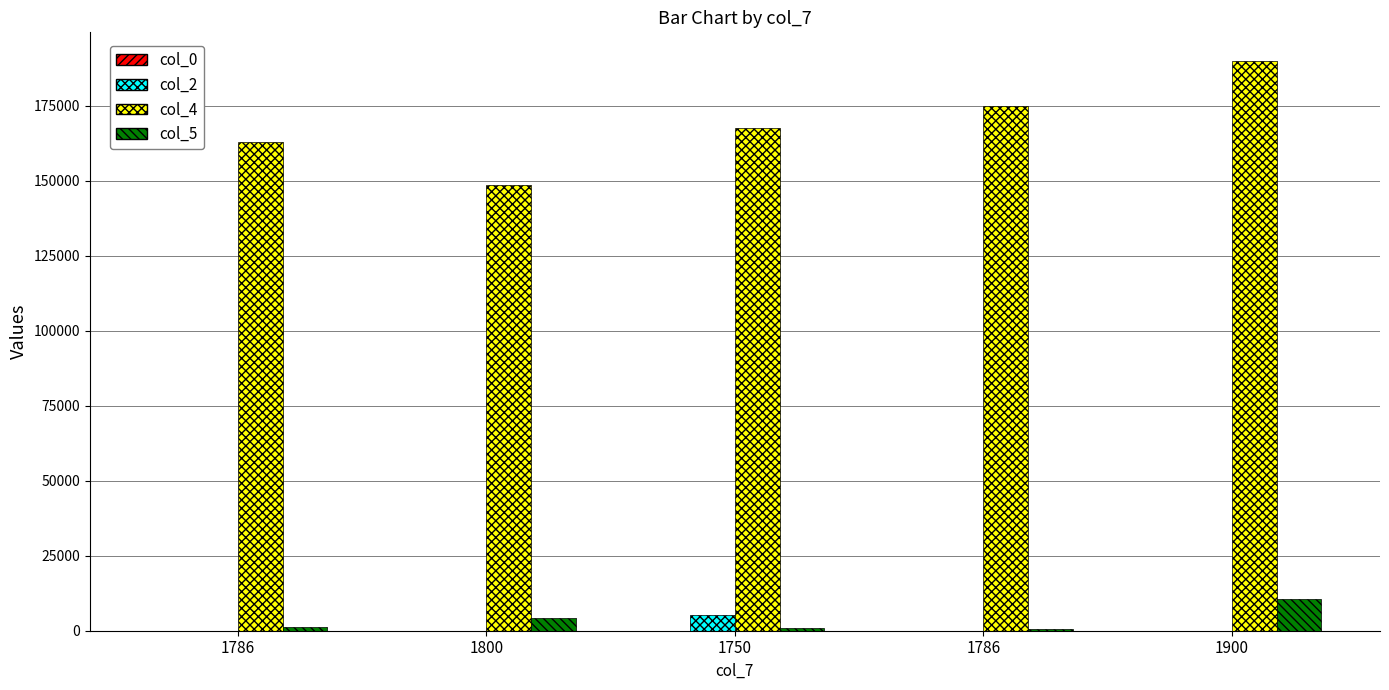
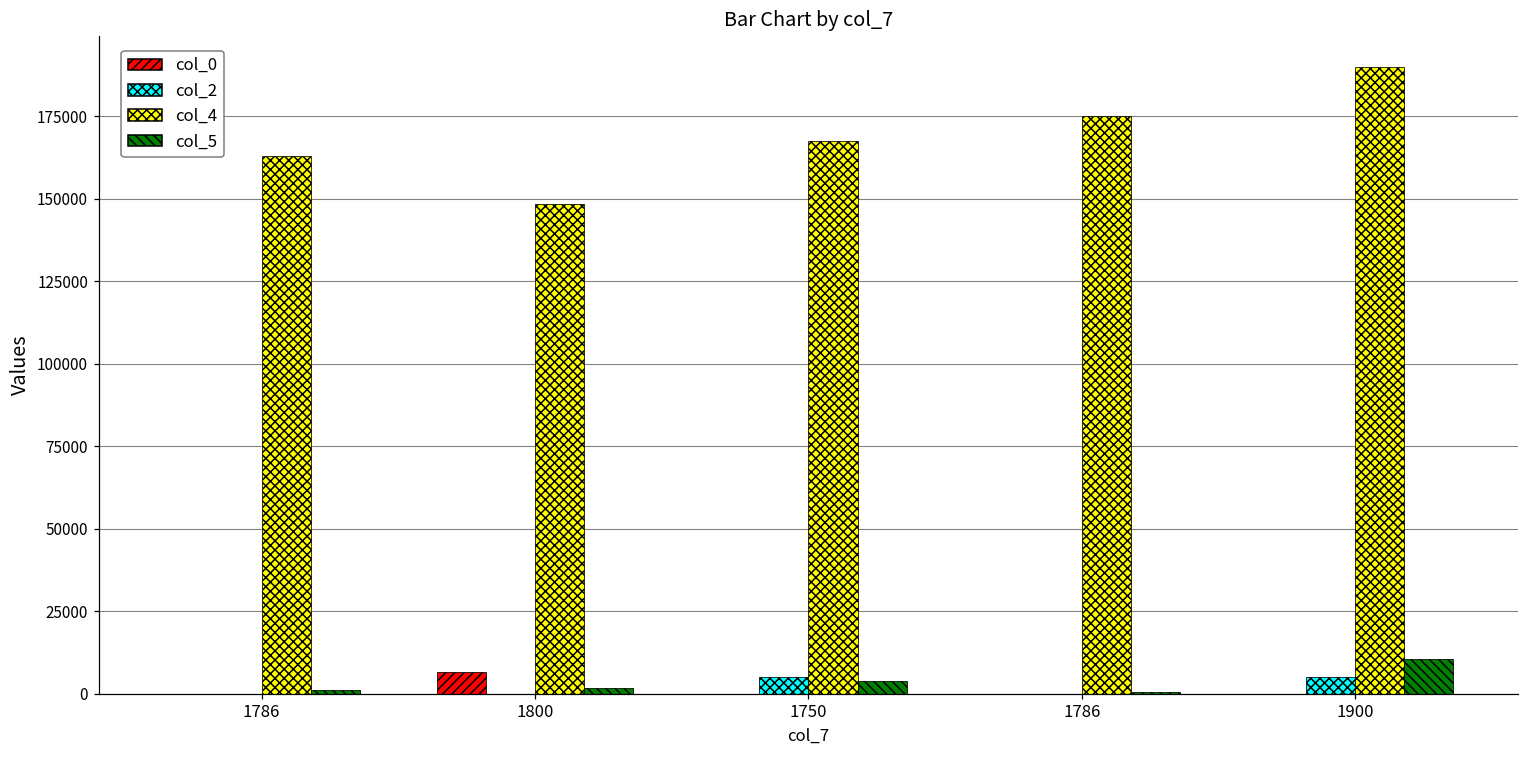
col_0, 1800: 0 -> 7000
col_5, 1800: 4000 -> 2000
col_5, 1750: 1000 -> 4000
col_2, 1900: 0 -> 5000
